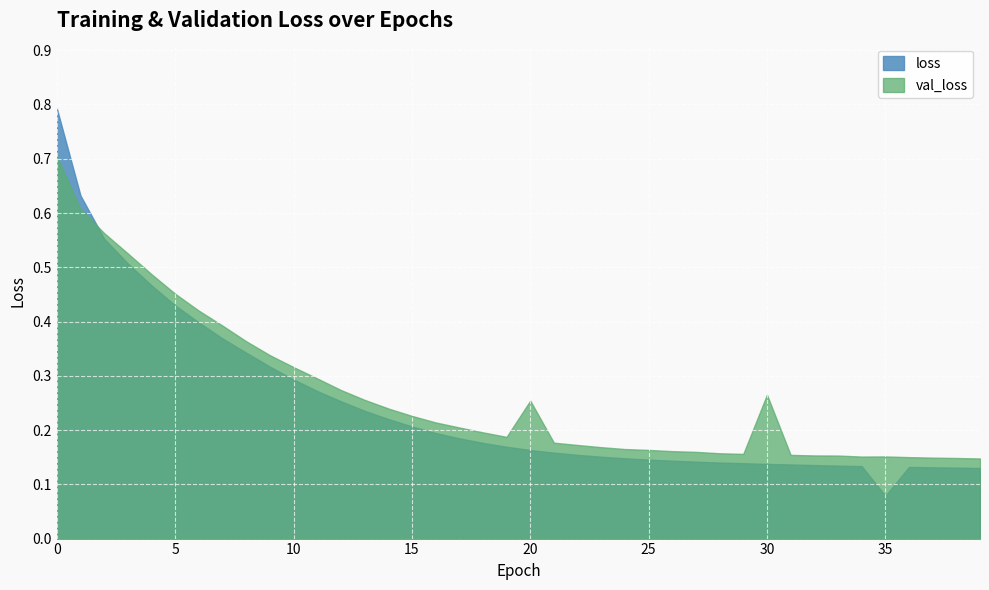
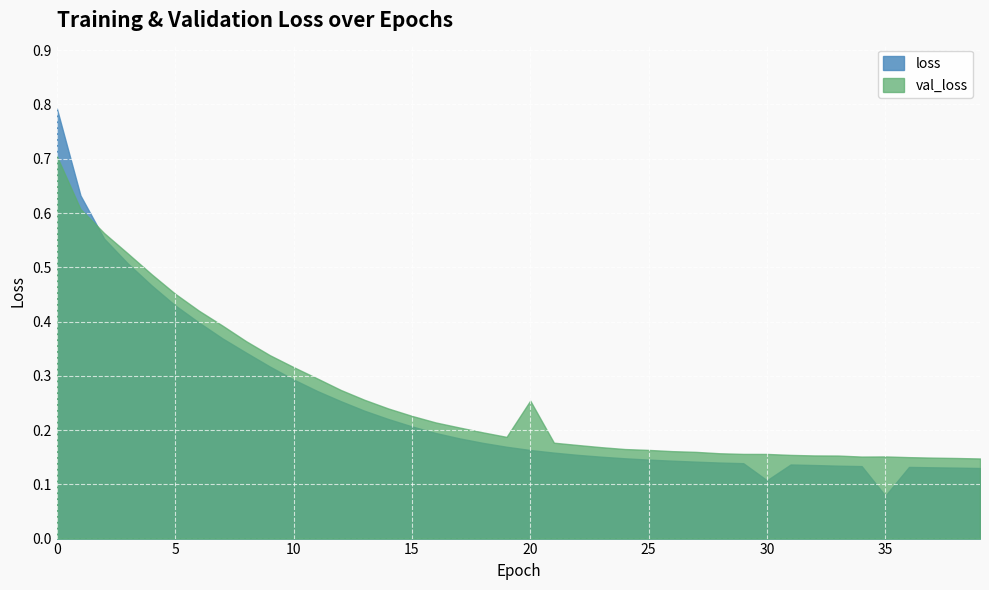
loss, 30: 0.14 -> 0.11
val_loss, 30: 0.27 -> 0.16
